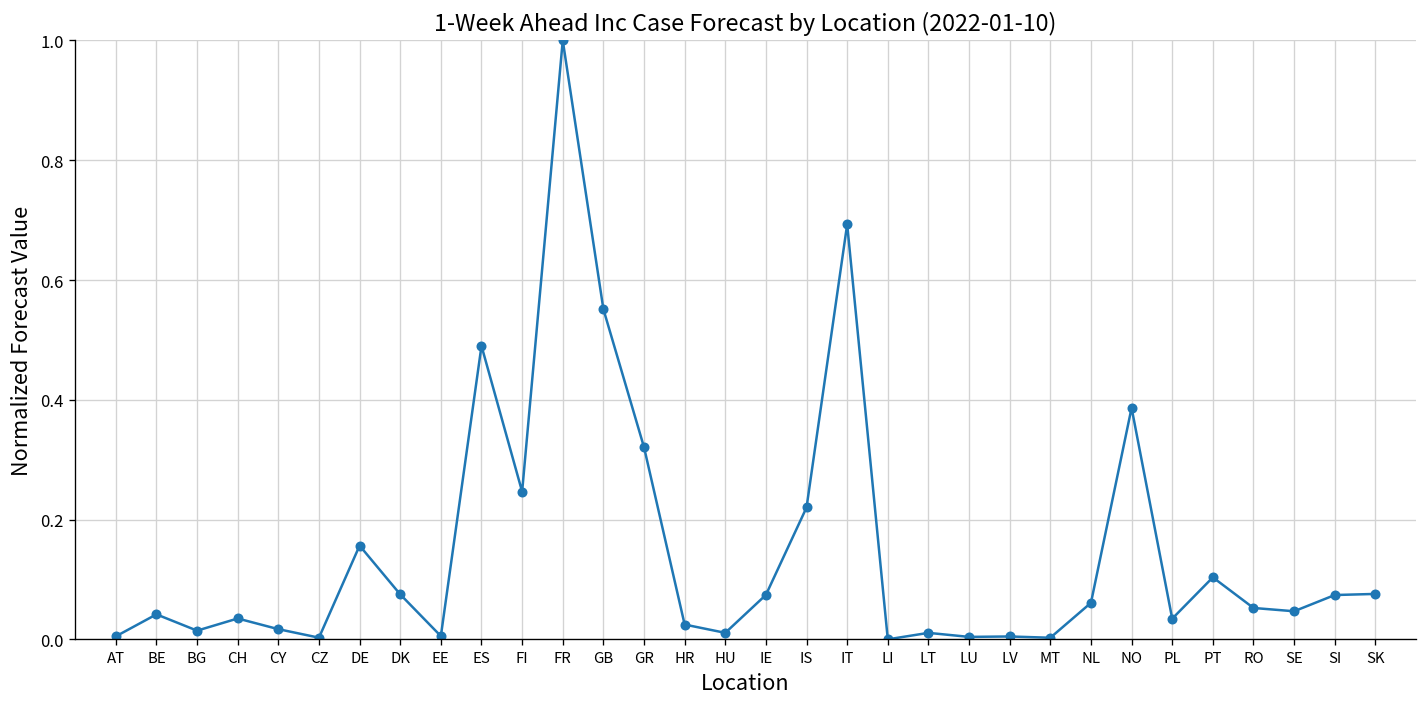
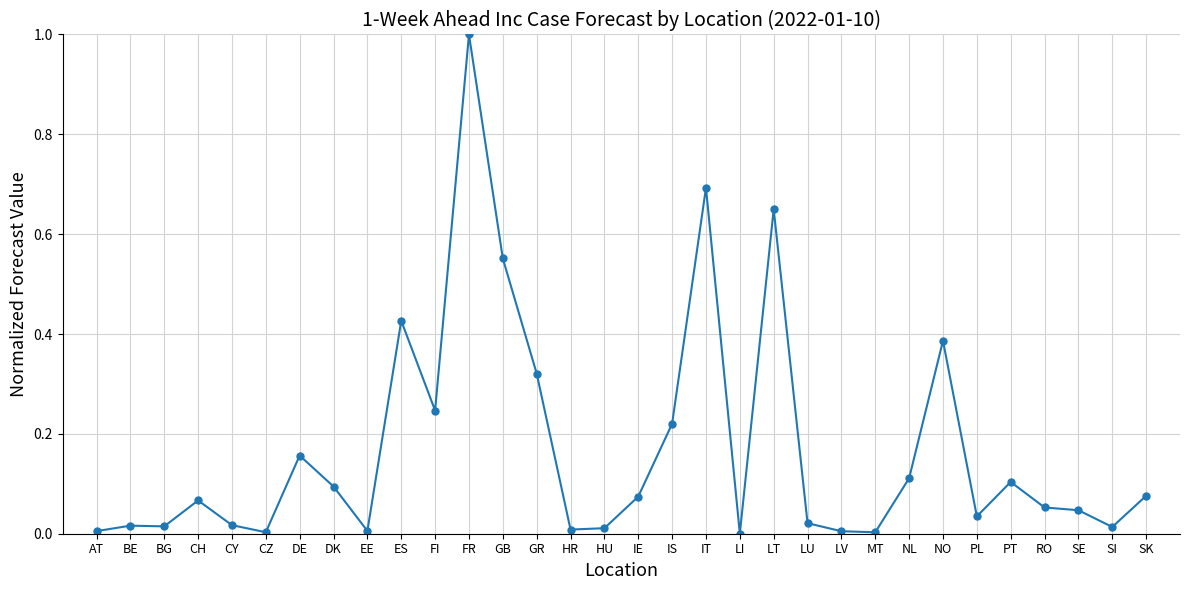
BE: 0.04 -> 0.02
CH: 0.04 -> 0.07
DK: 0.08 -> 0.09
ES: 0.49 -> 0.43
HR: 0.02 -> 0.01
LT: 0.01 -> 0.65
LU: 0.00 -> 0.02
NL: 0.06 -> 0.11
SI: 0.07 -> 0.01
